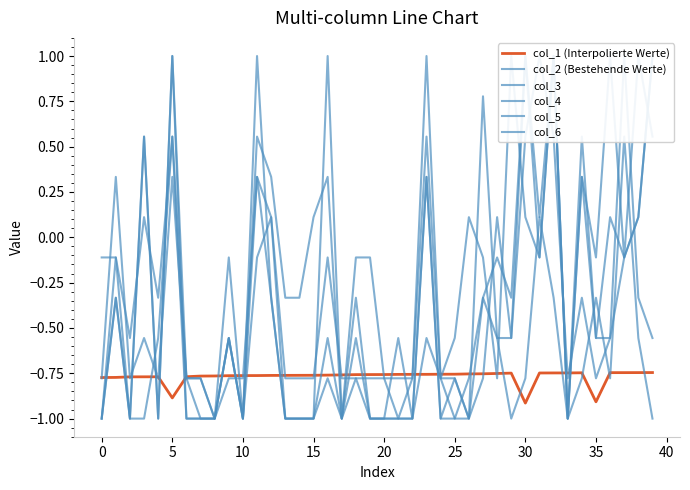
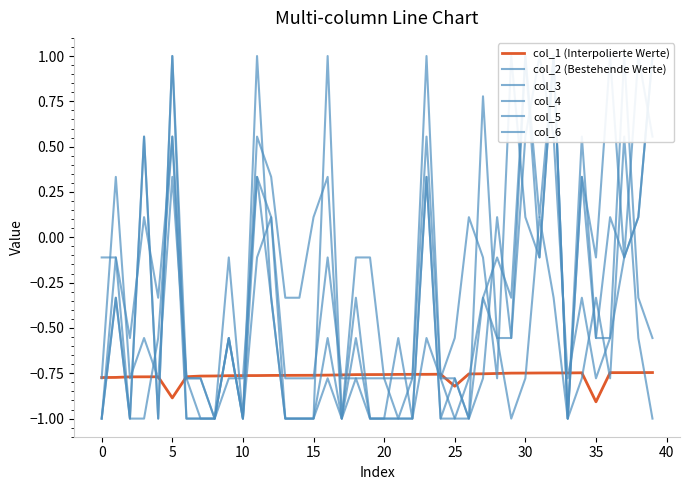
col_1 (Interpolierte Werte), 25: -0.76 -> -0.82
col_1 (Interpolierte Werte), 30: -0.91 -> -0.75
